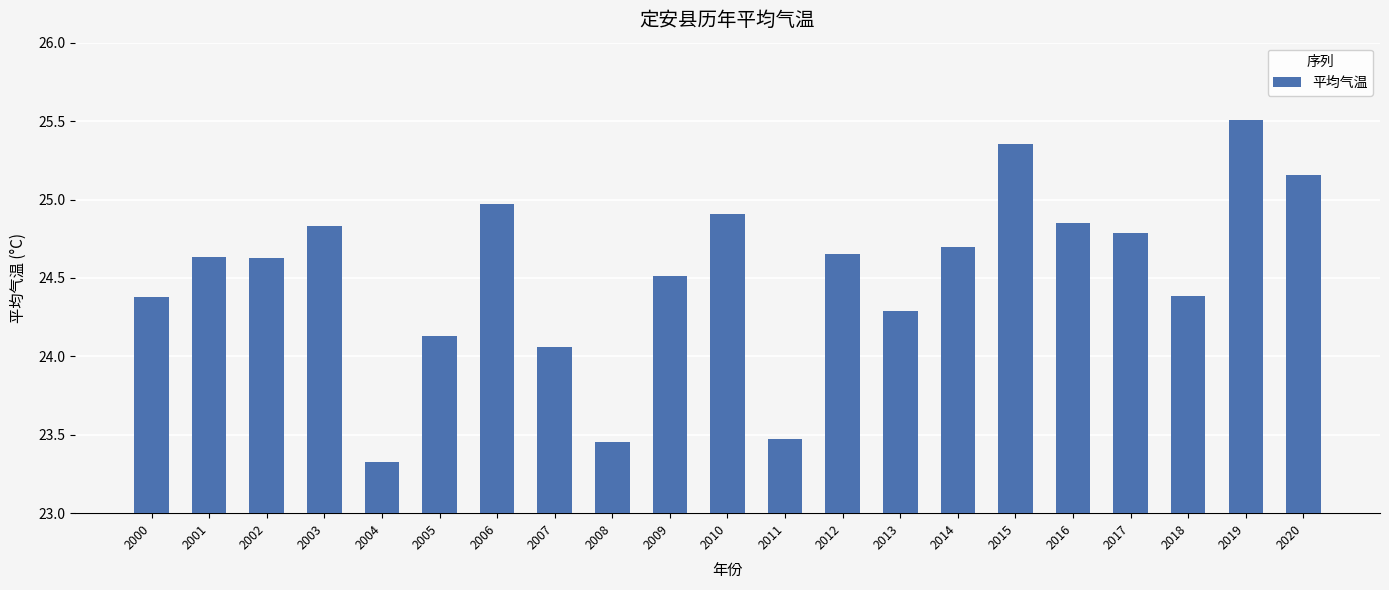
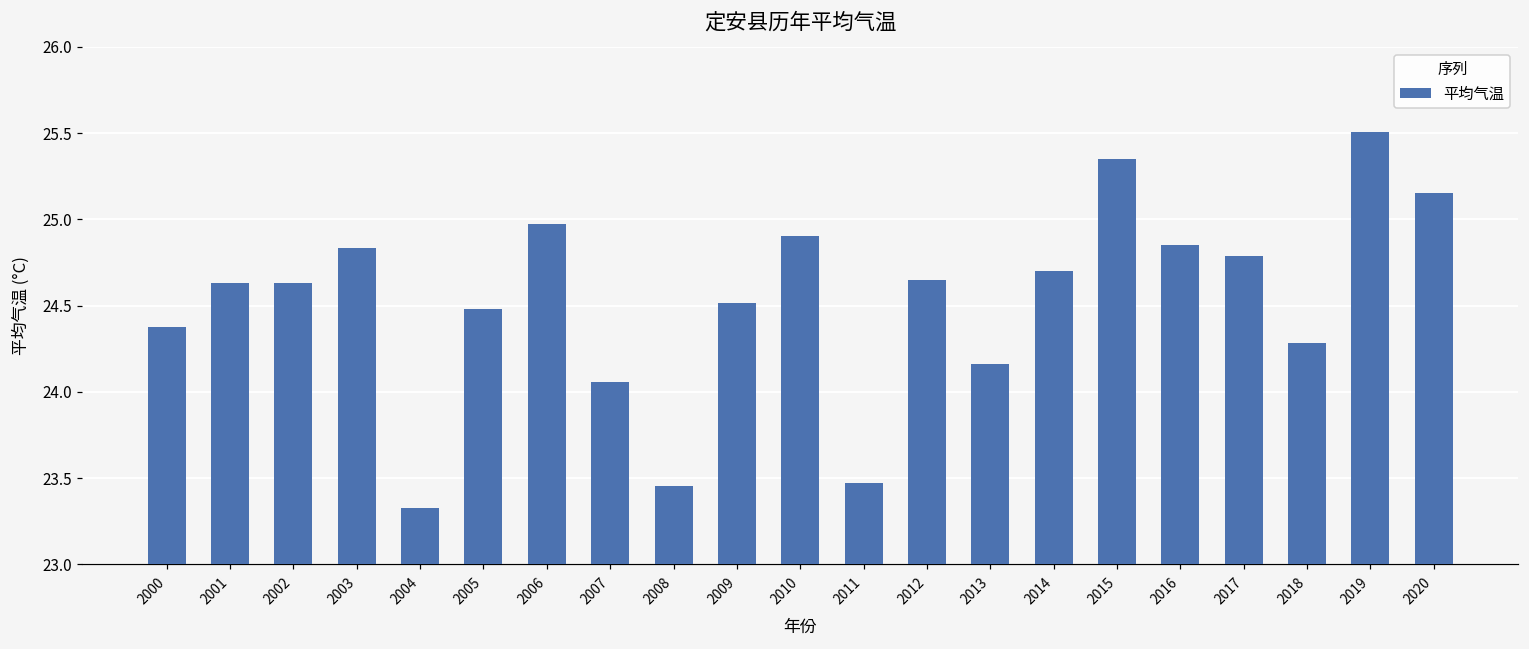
2005: 24.13 -> 24.48
2013: 24.29 -> 24.16
2018: 24.38 -> 24.28
